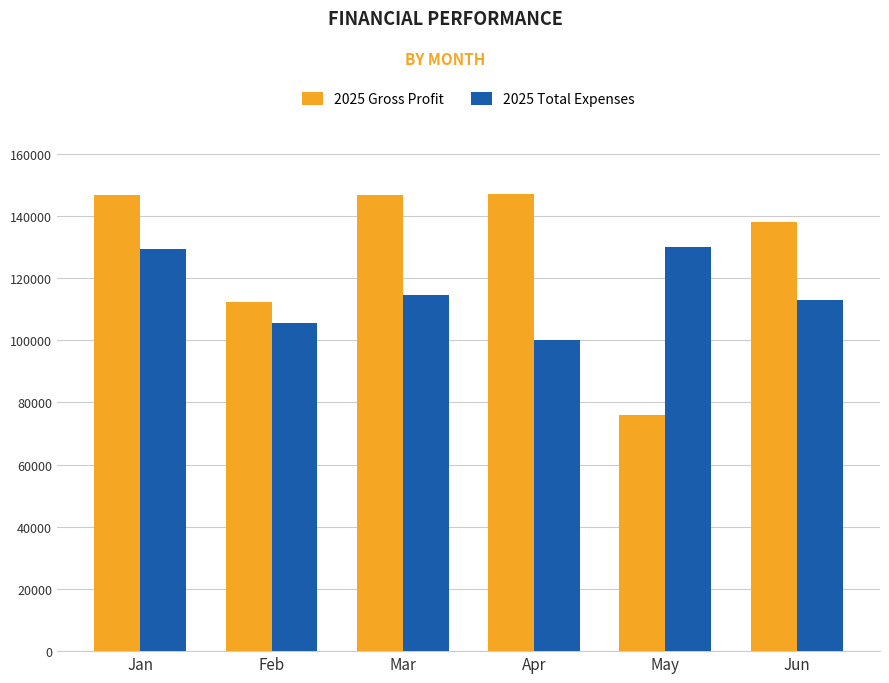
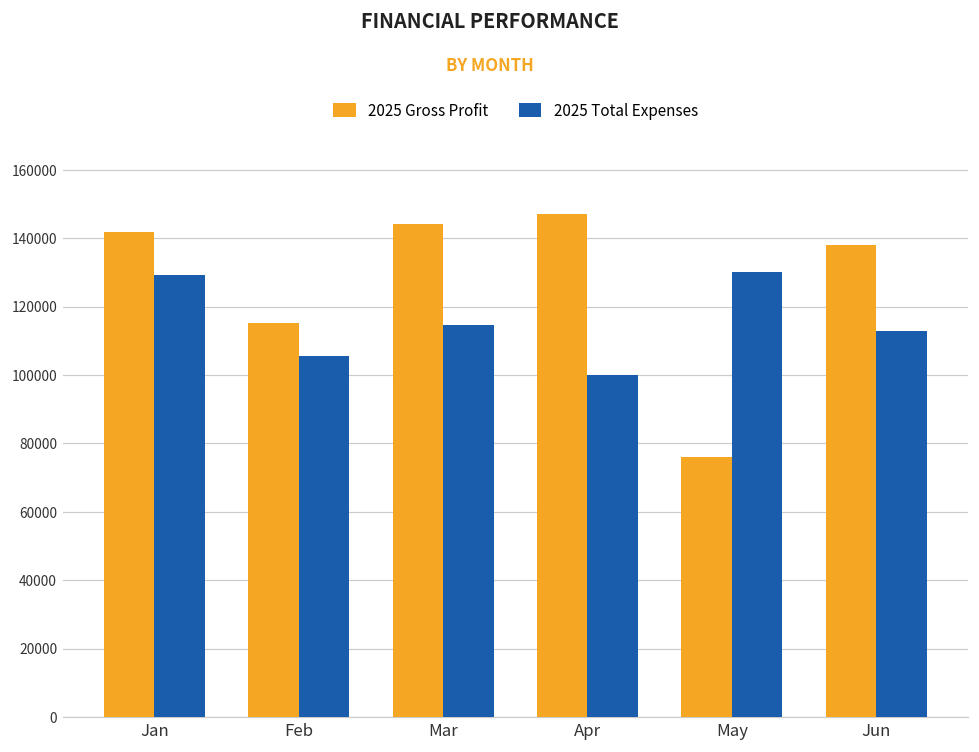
2025 Gross Profit, Jan: 147000 -> 142000
2025 Gross Profit, Feb: 112000 -> 115000
2025 Gross Profit, Mar: 147000 -> 144000
